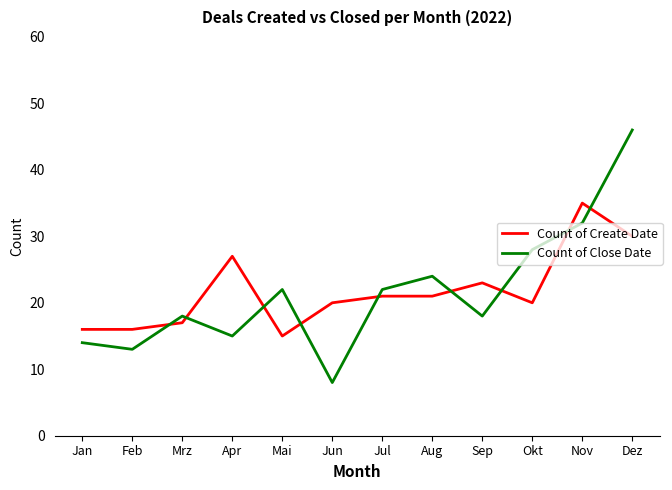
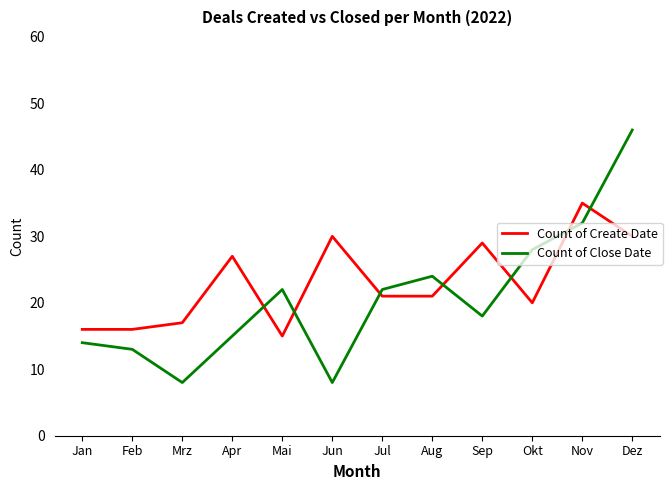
Count of Close Date, Mrz: 18 -> 8
Count of Create Date, Jun: 20 -> 30
Count of Create Date, Sep: 23 -> 29
